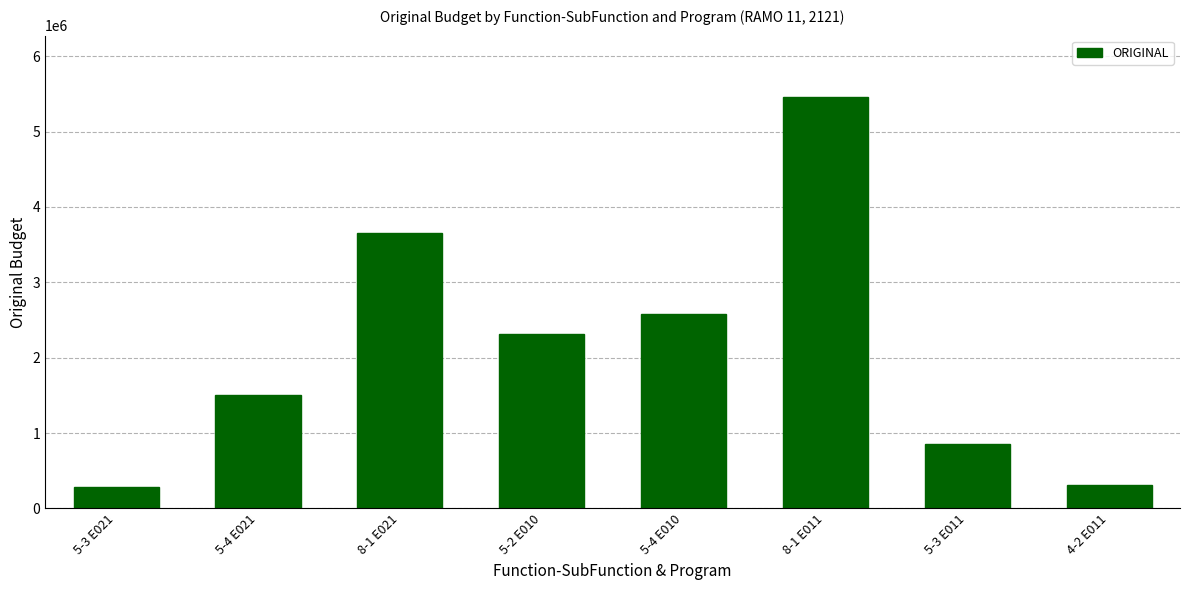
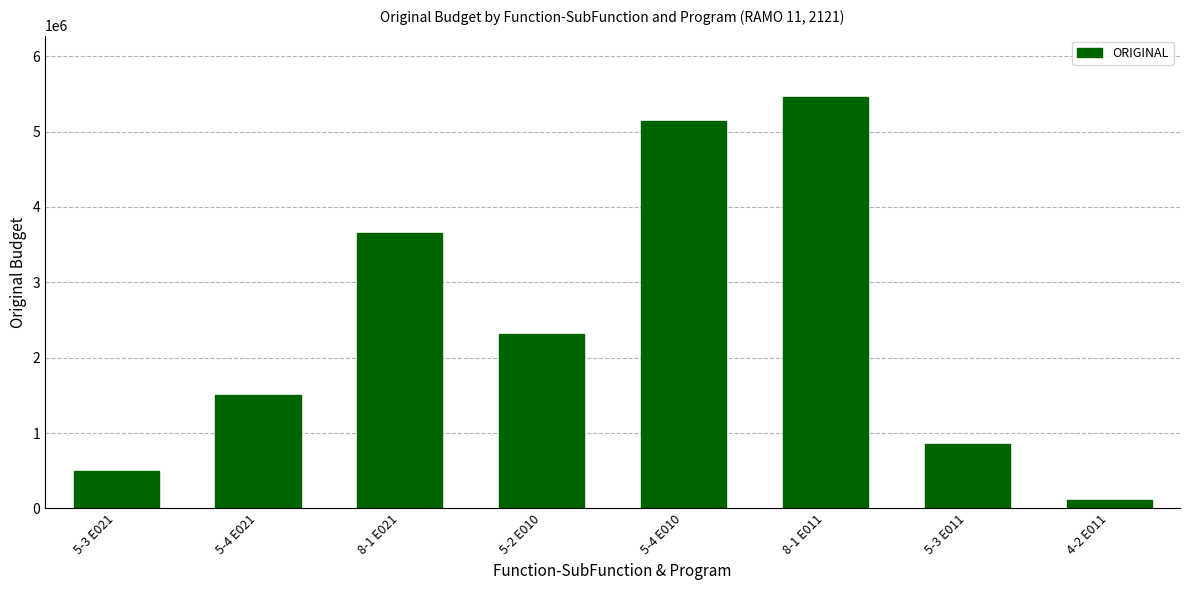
5-3 E021: 300000 -> 500000
5-4 E010: 2600000 -> 5100000
4-2 E011: 300000 -> 100000
